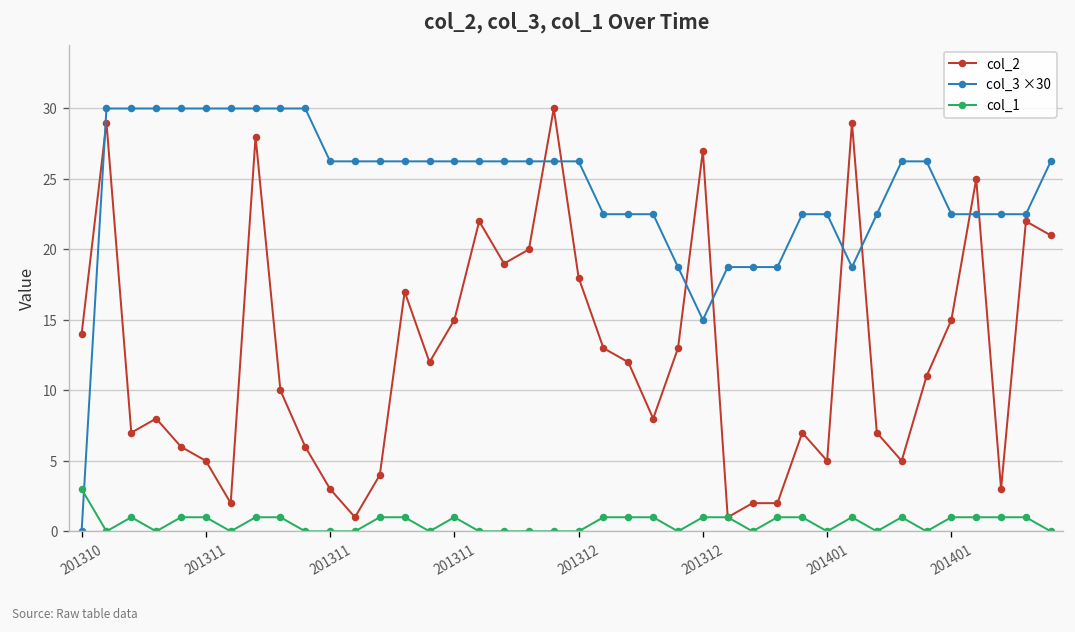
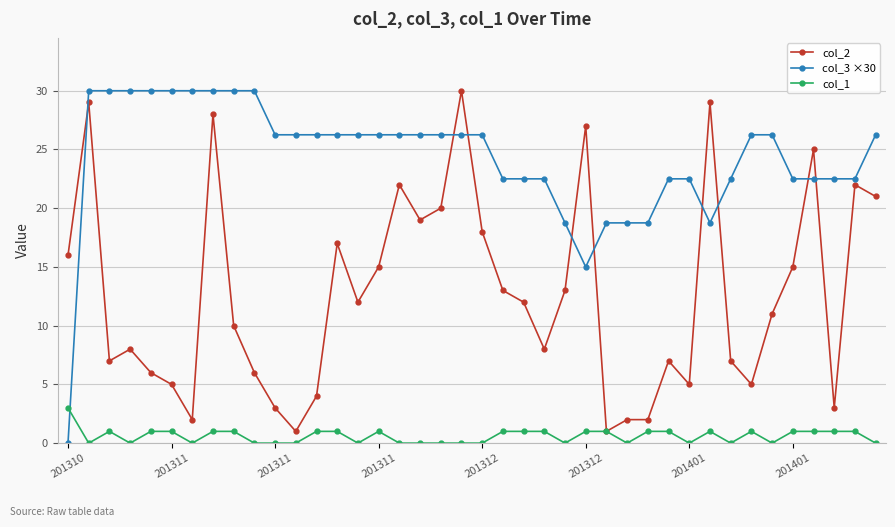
col_2, 201310: 14 -> 16
